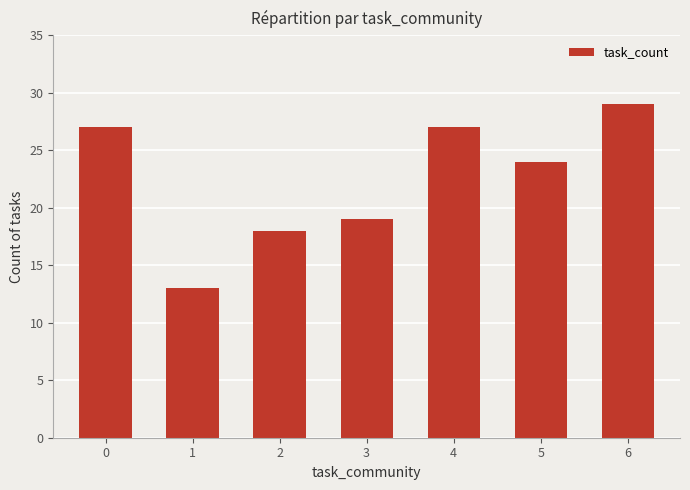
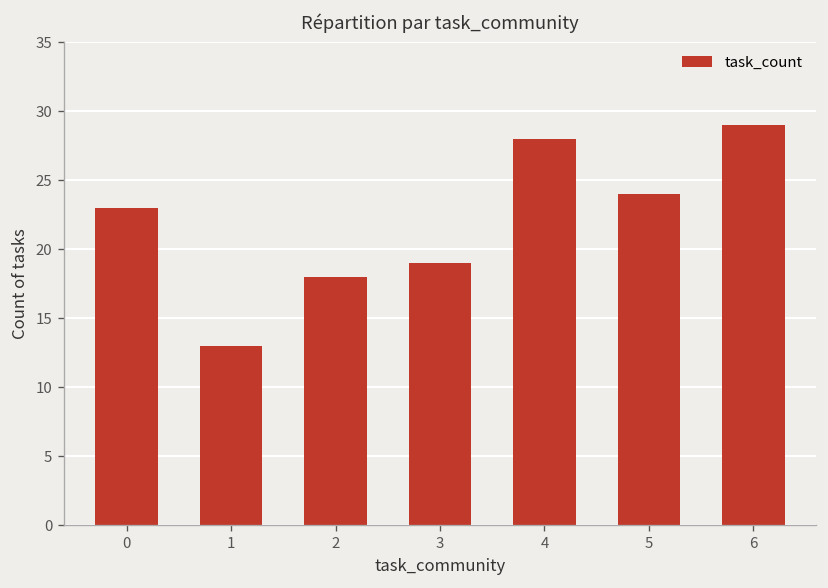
0: 27 -> 23
4: 27 -> 28
